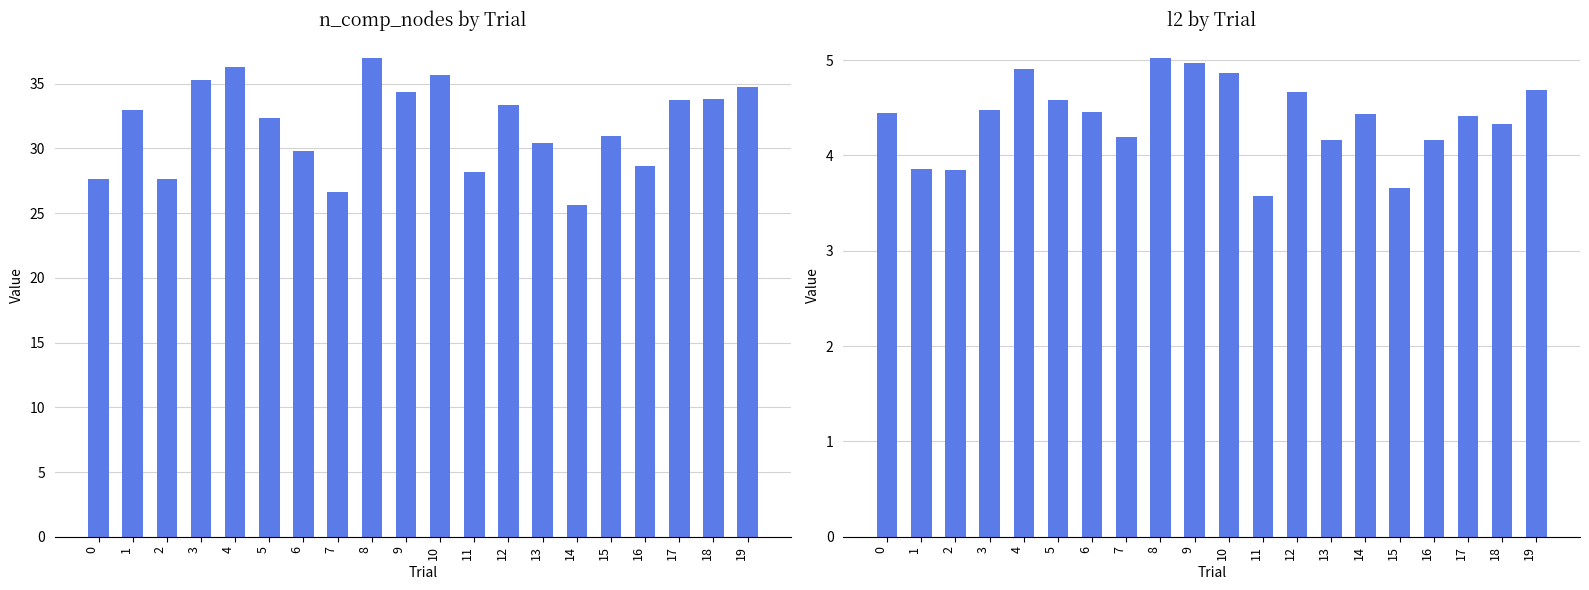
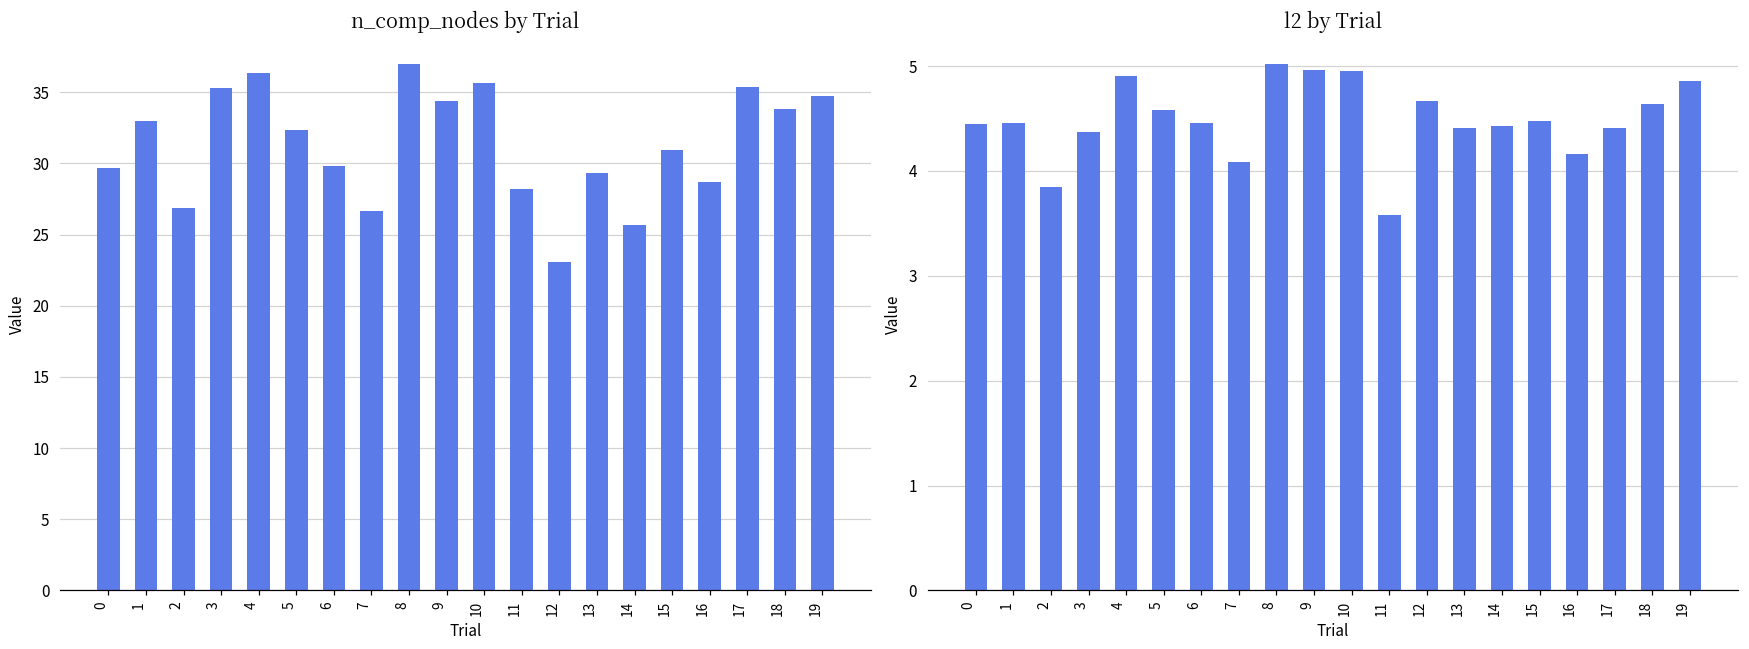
n_comp_nodes by Trial, 0: 27.7 -> 29.7
n_comp_nodes by Trial, 2: 27.7 -> 26.8
n_comp_nodes by Trial, 12: 33.3 -> 23.0
n_comp_nodes by Trial, 13: 30.4 -> 29.3
n_comp_nodes by Trial, 17: 33.8 -> 35.3
l2 by Trial, 1: 3.9 -> 4.5
l2 by Trial, 3: 4.5 -> 4.4
l2 by Trial, 7: 4.2 -> 4.1
l2 by Trial, 10: 4.9 -> 5.0
l2 by Trial, 13: 4.2 -> 4.4
l2 by Trial, 15: 3.7 -> 4.5
l2 by Trial, 18: 4.3 -> 4.6
l2 by Trial, 19: 4.7 -> 4.9
